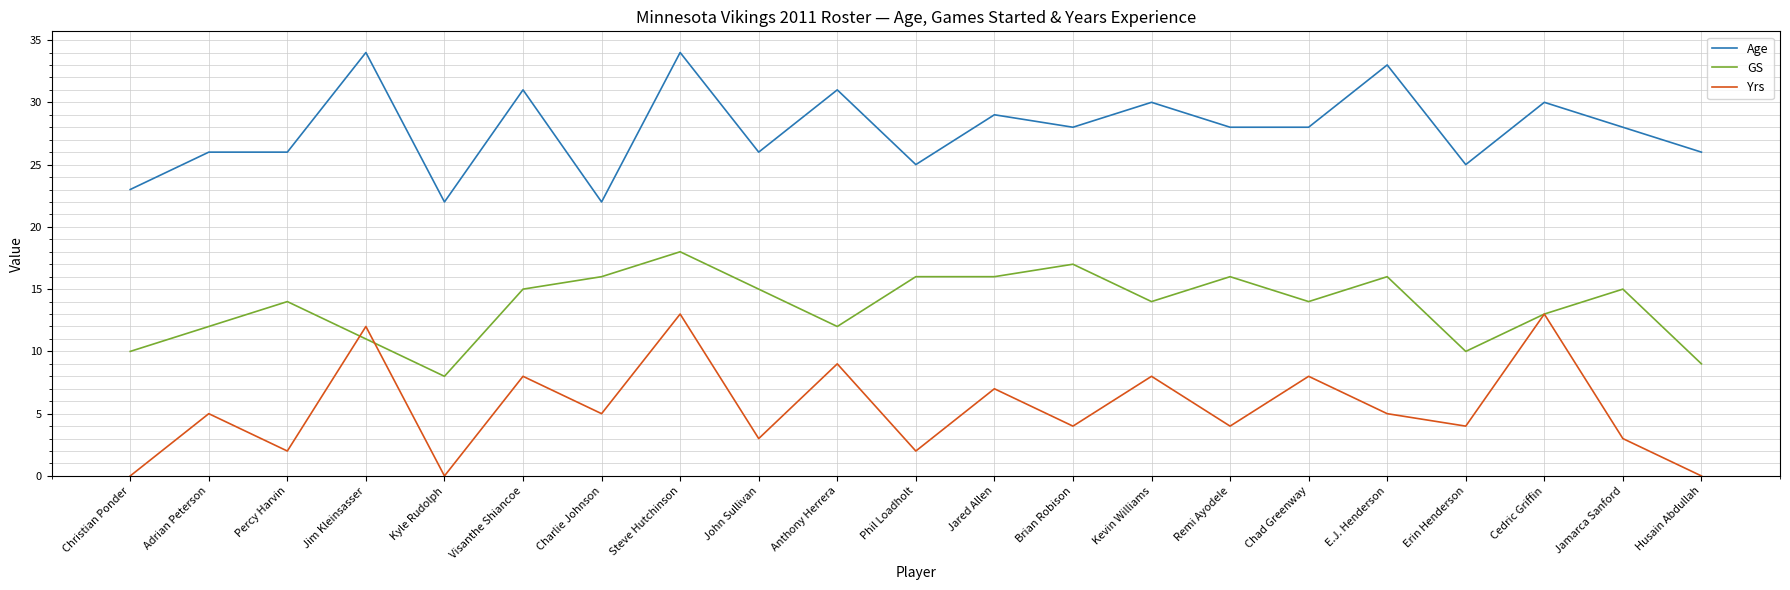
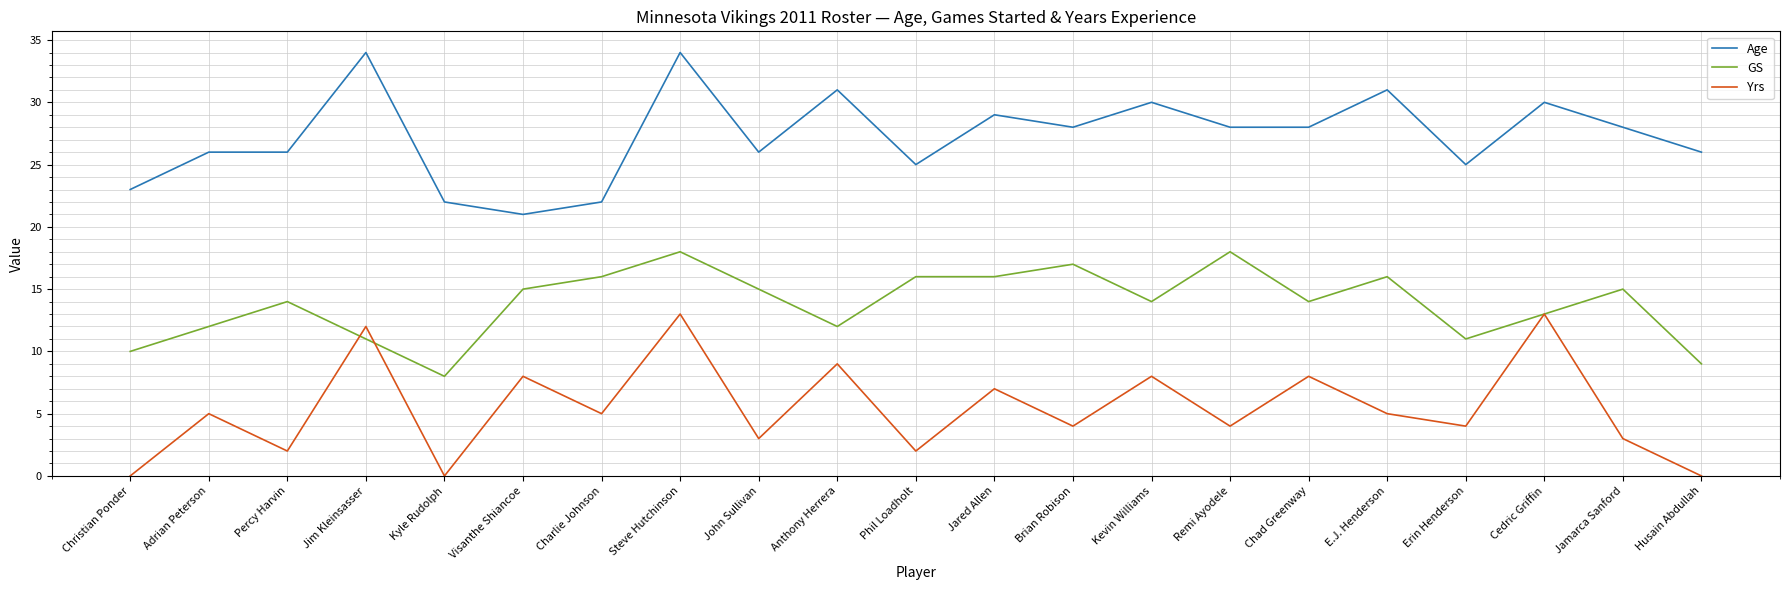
Age, Visanthe Shiancoe: 31 -> 21
GS, Remi Ayodele: 16 -> 18
Age, E.J. Henderson: 33 -> 31
GS, Erin Henderson: 10 -> 11
